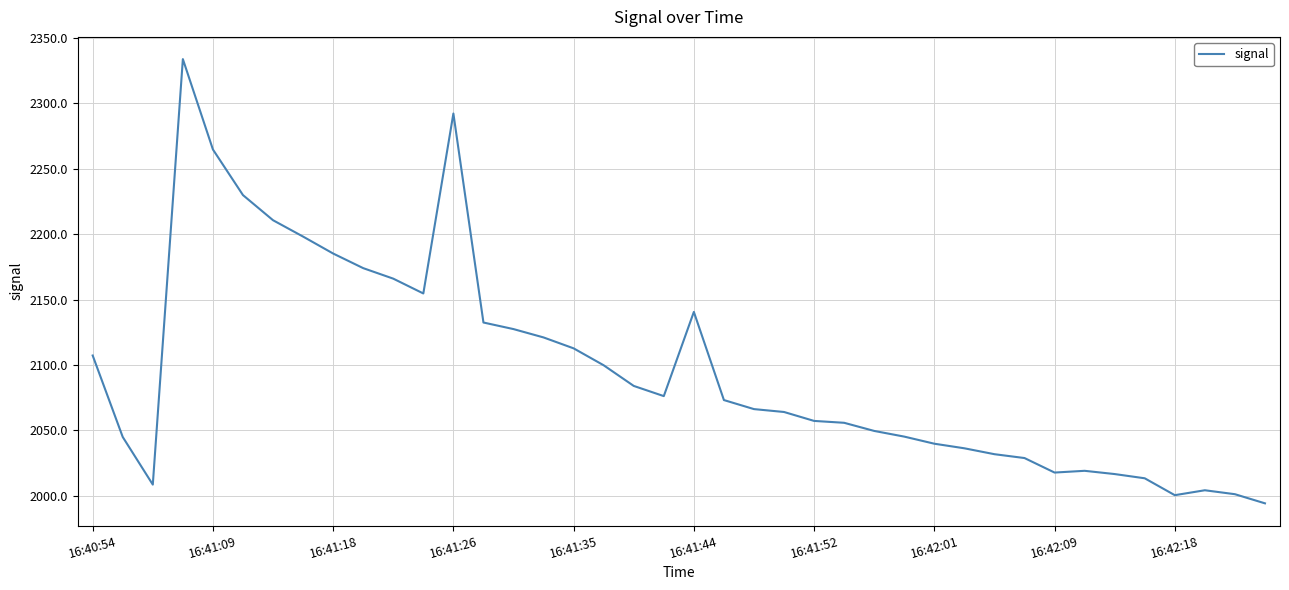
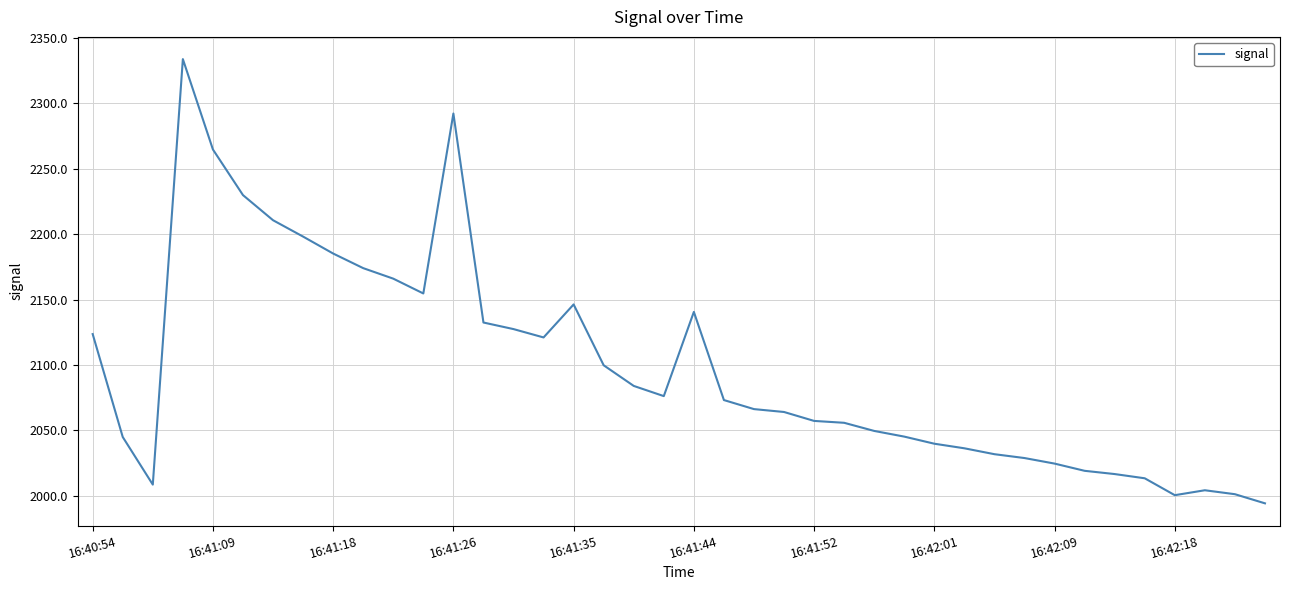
16:40:54: 2107 -> 2124
16:41:35: 2113 -> 2146
16:42:09: 2018 -> 2024
